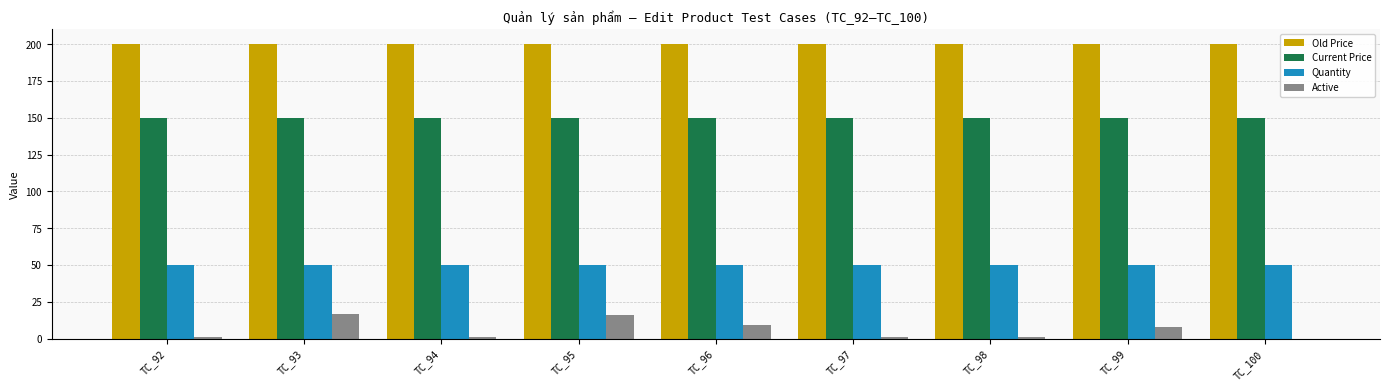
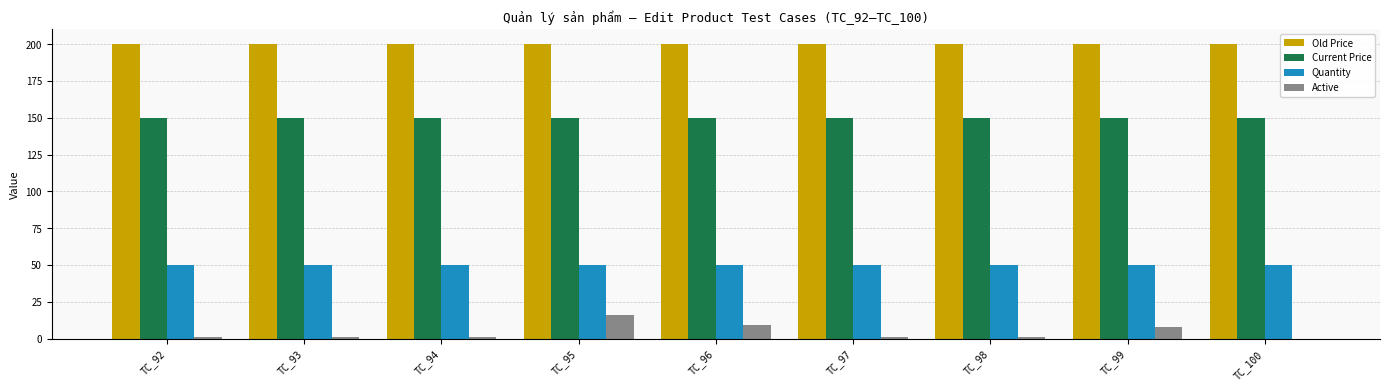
Active, TC_93: 17 -> 1
